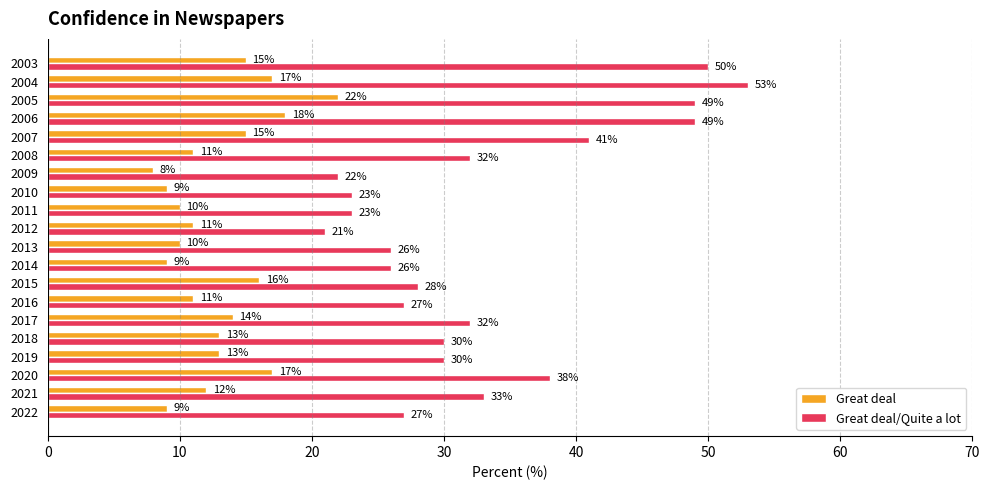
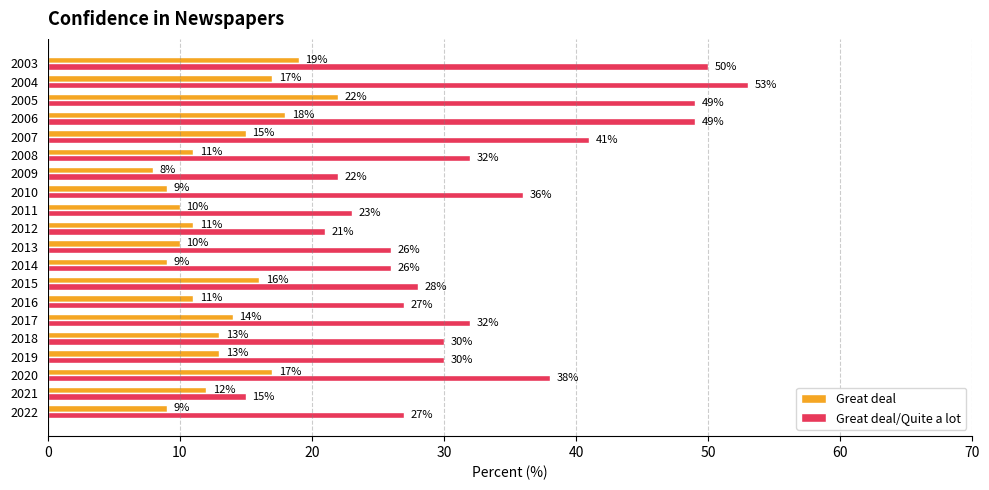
Great deal, 2003: 15% -> 19%
Great deal/Quite a lot, 2010: 23% -> 36%
Great deal/Quite a lot, 2021: 33% -> 15%
